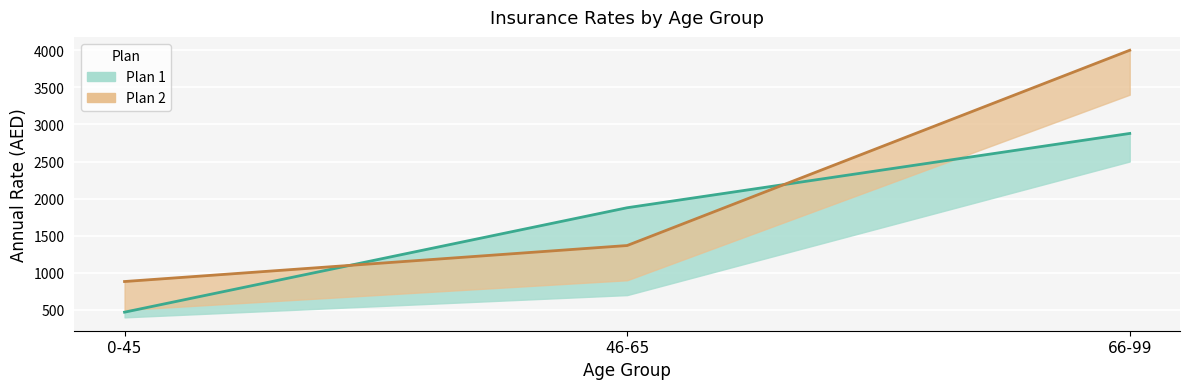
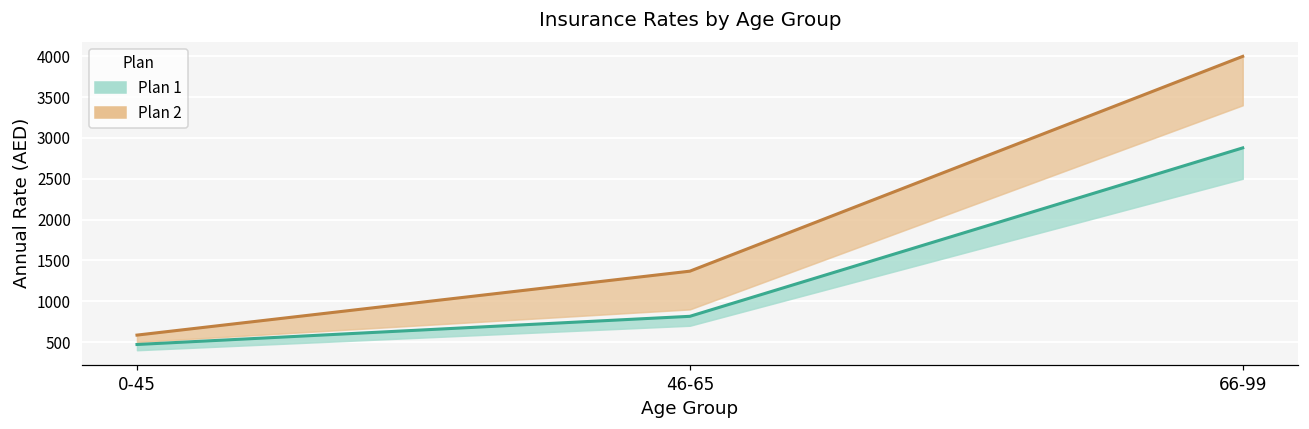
Plan 2, 0-45: 900 -> 600
Plan 1, 46-65: 1900 -> 800
